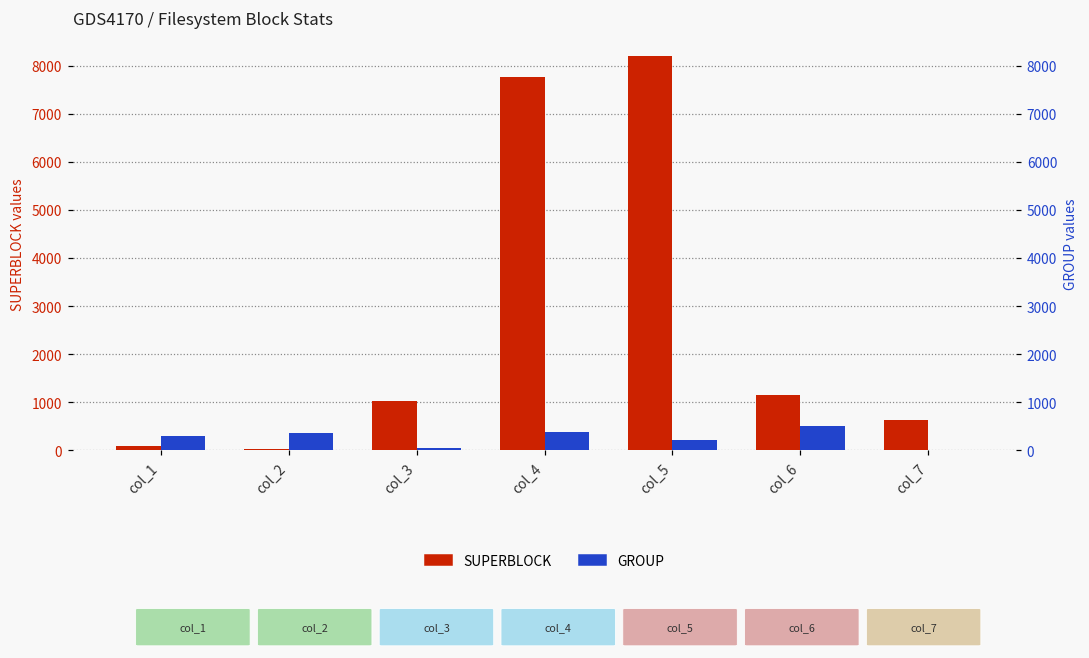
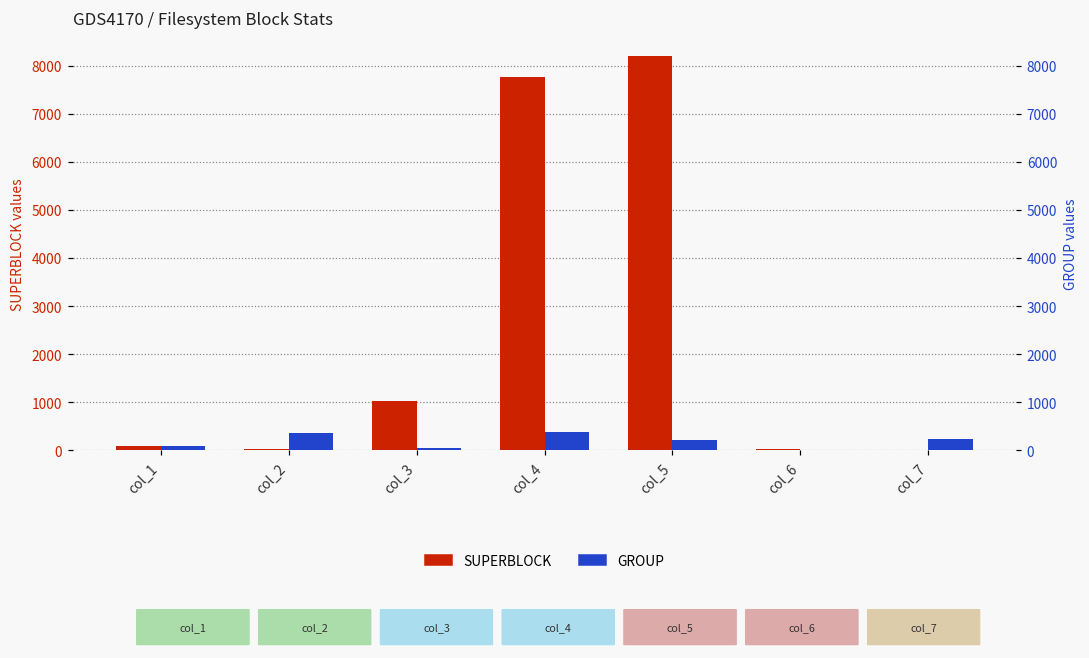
GROUP, col_1: 300 -> 100
SUPERBLOCK, col_6: 1200 -> 0
GROUP, col_6: 500 -> 0
SUPERBLOCK, col_7: 600 -> 0
GROUP, col_7: 0 -> 200
